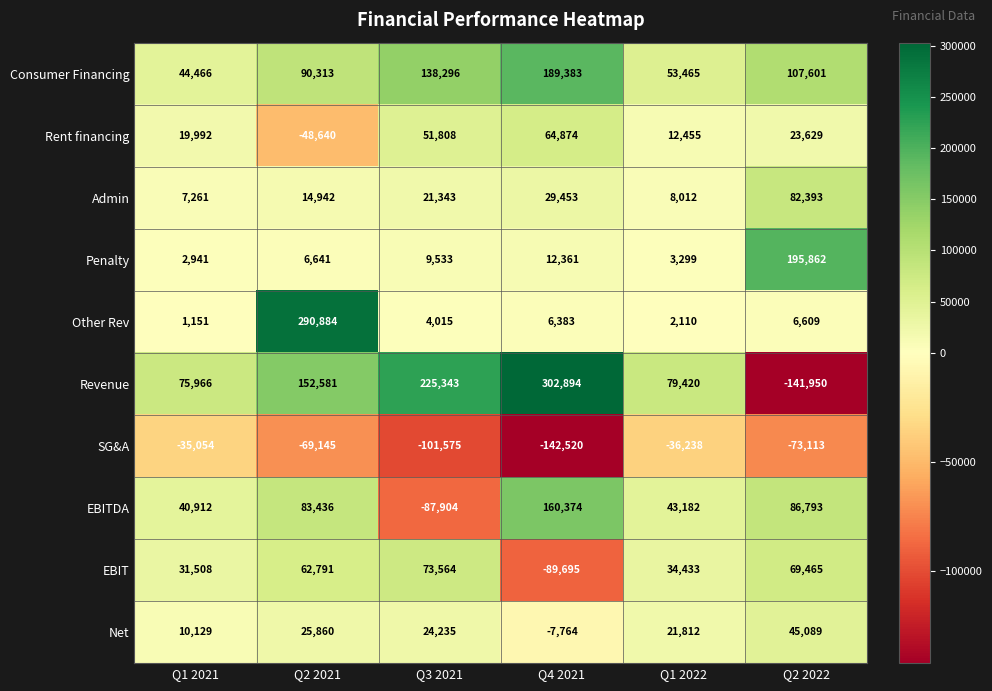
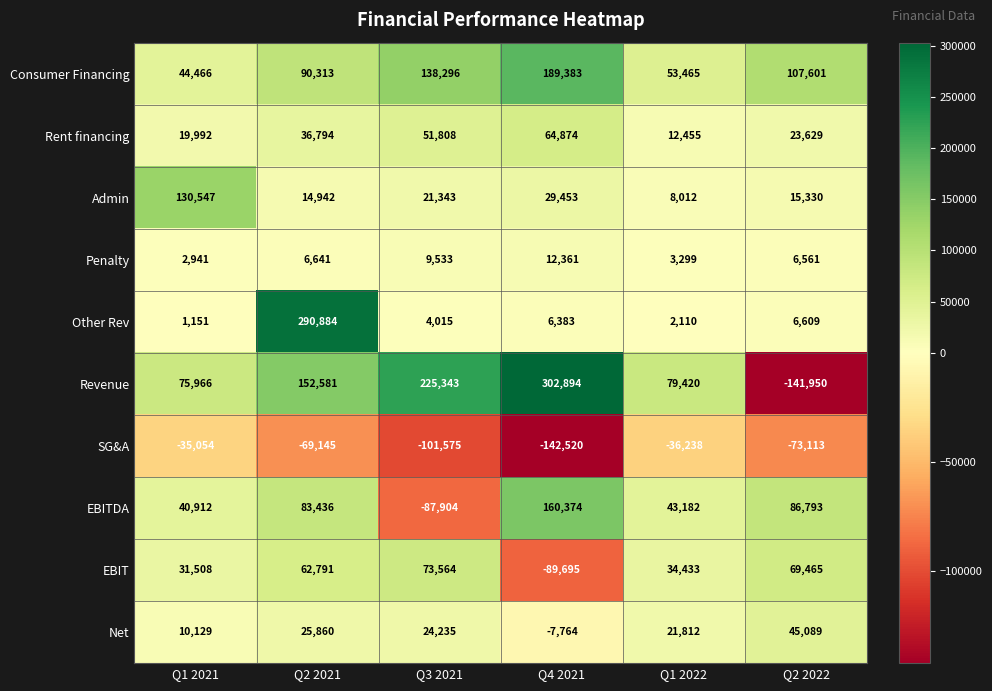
Rent financing, Q2 2021: -48,640 -> 36,794
Admin, Q1 2021: 7,261 -> 130,547
Admin, Q2 2022: 82,393 -> 15,330
Penalty, Q2 2022: 195,862 -> 6,561
